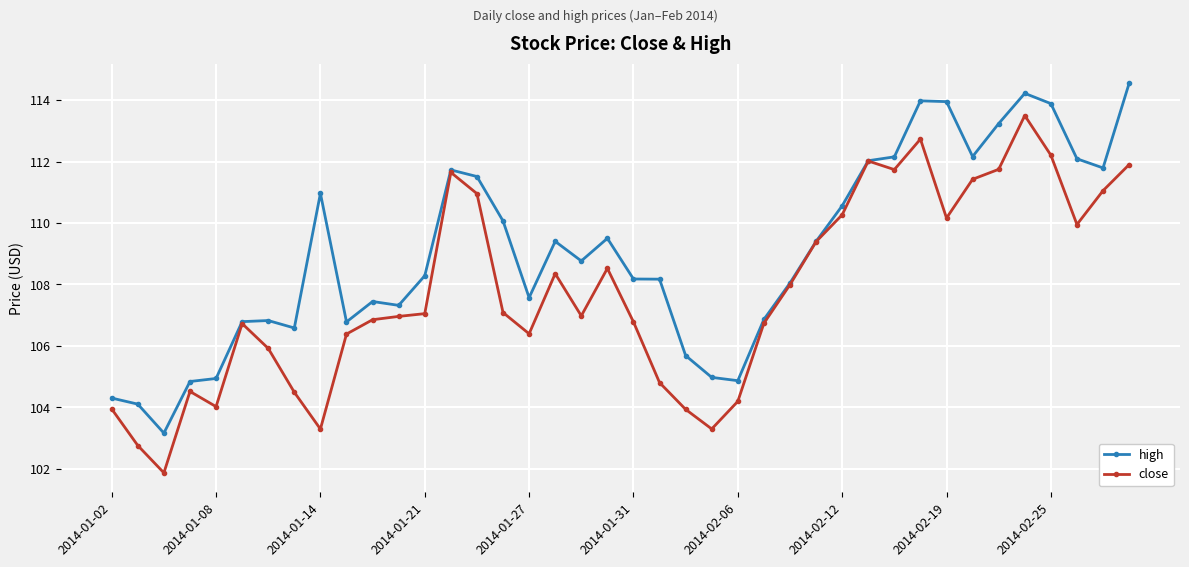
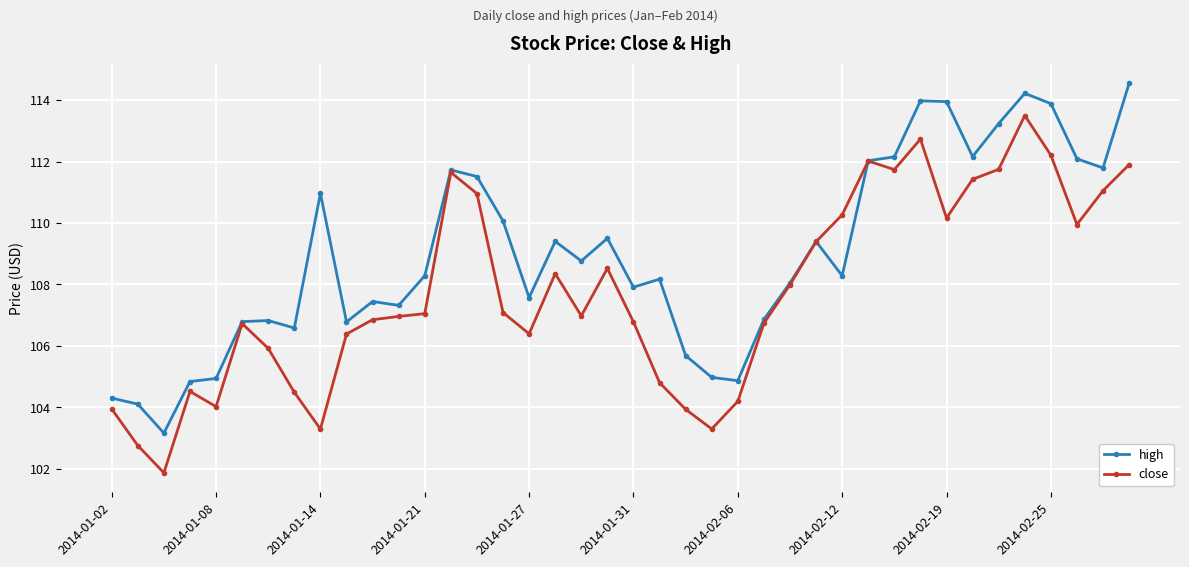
high, 2014-01-31: 108.2 -> 107.9
high, 2014-02-12: 110.6 -> 108.3
